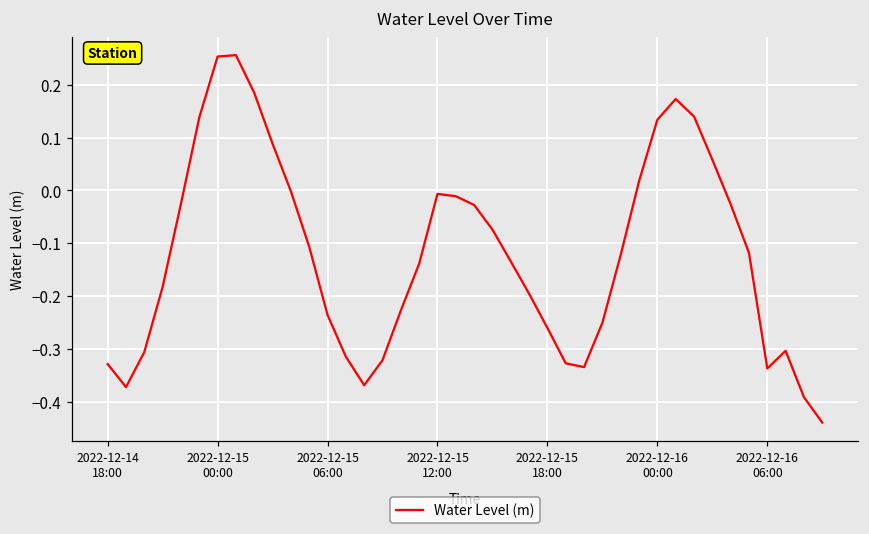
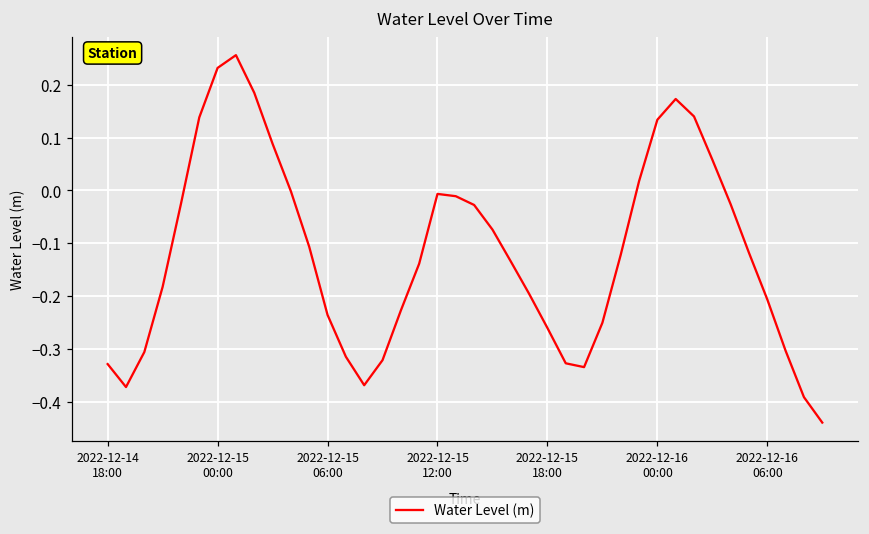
2022-12-15 00:00: 0.25 -> 0.23
2022-12-16 06:00: -0.34 -> -0.21
